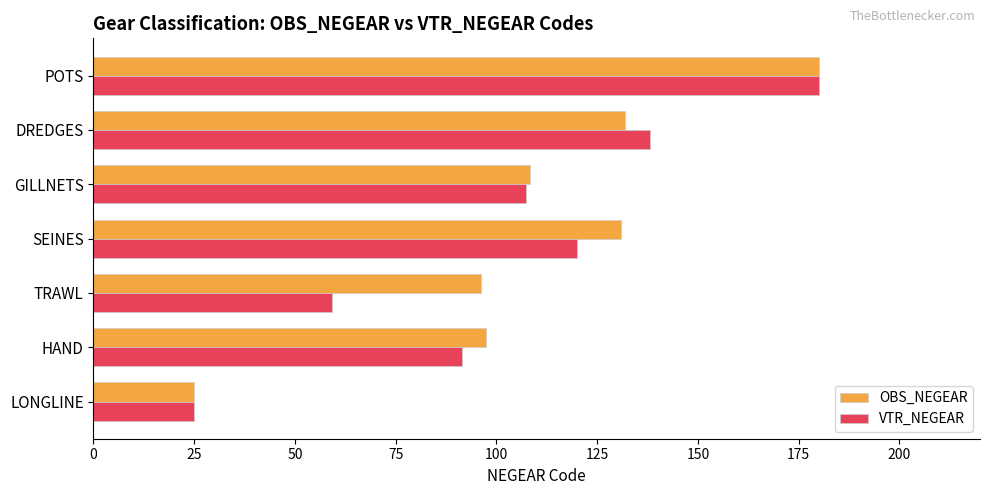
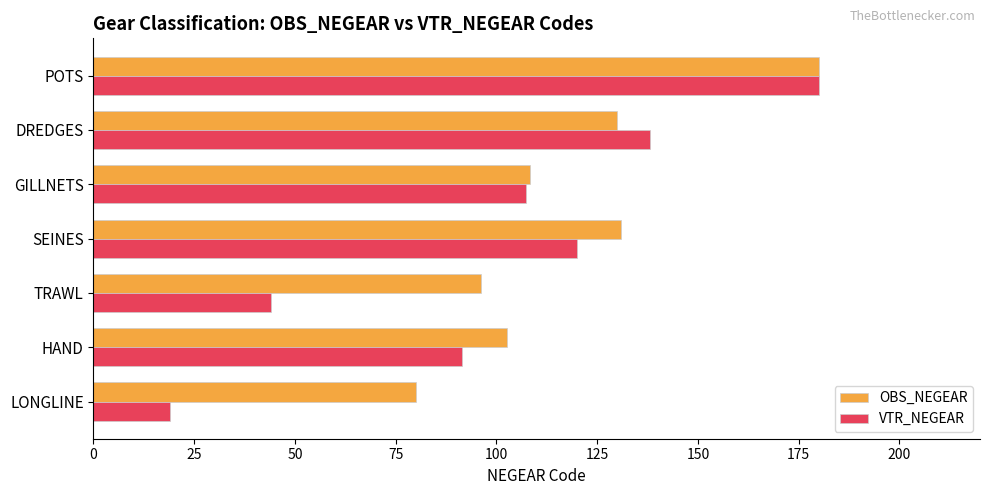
OBS_NEGEAR, DREDGES: 132 -> 130
VTR_NEGEAR, TRAWL: 59 -> 44
OBS_NEGEAR, HAND: 98 -> 103
OBS_NEGEAR, LONGLINE: 25 -> 80
VTR_NEGEAR, LONGLINE: 25 -> 19
